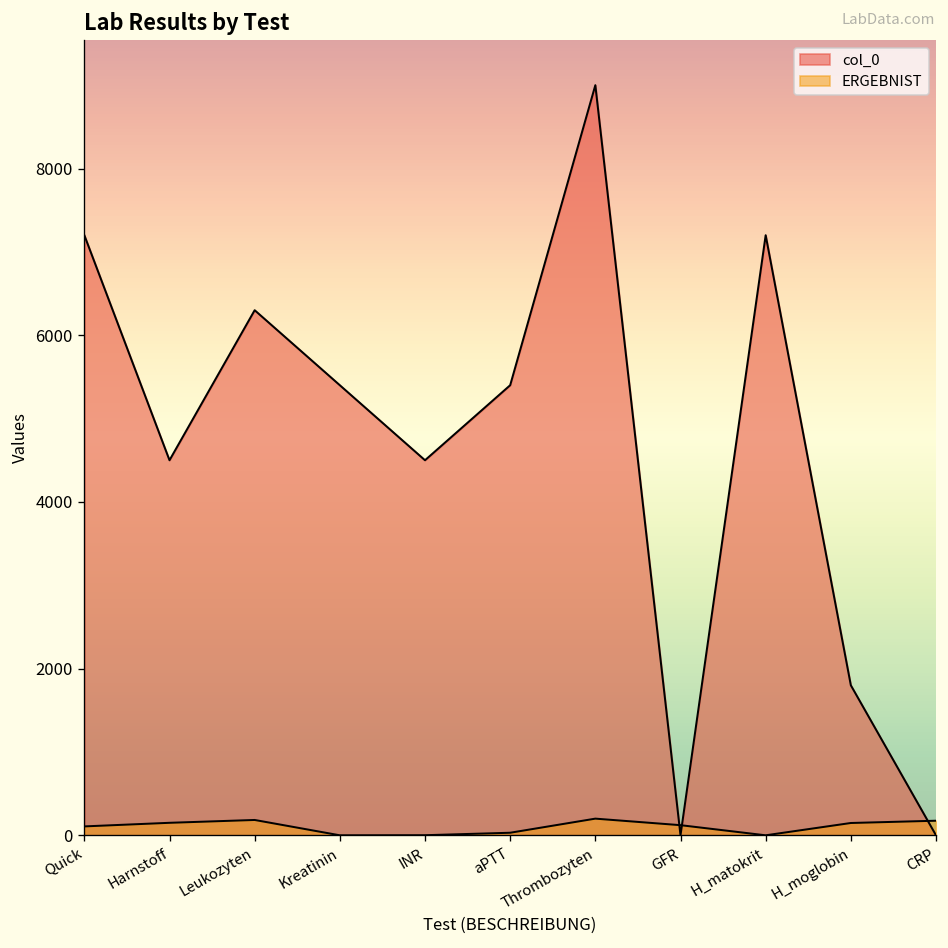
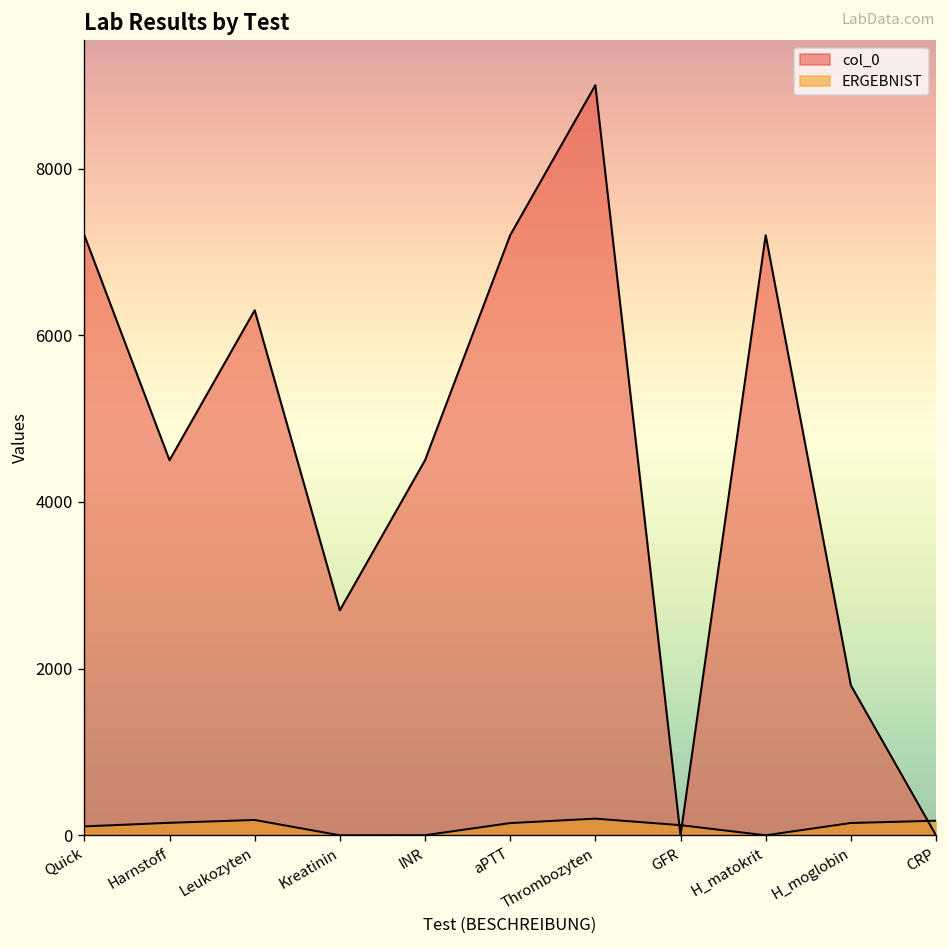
col_0, Kreatinin: 5400 -> 2700
col_0, aPTT: 5400 -> 7200
ERGEBNIST, aPTT: 0 -> 100
